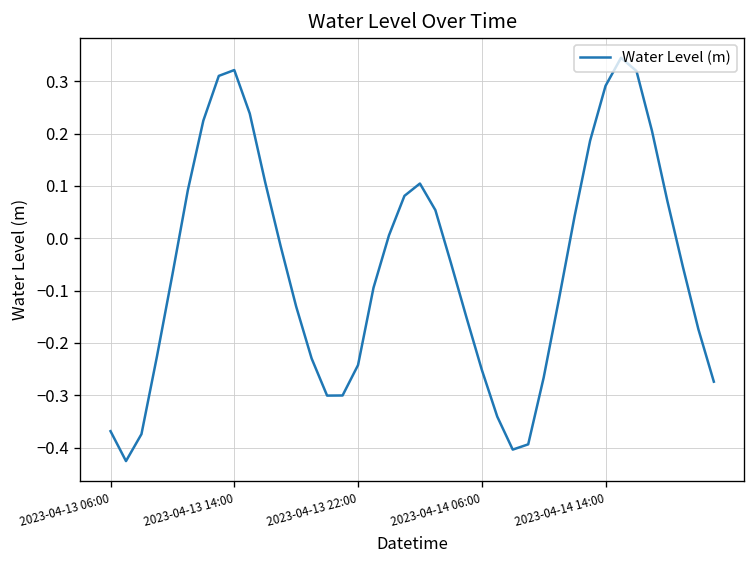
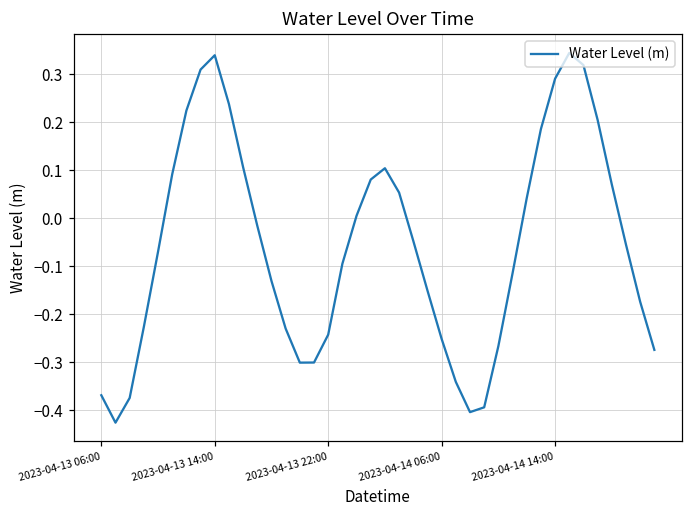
2023-04-13 14:00: 0.32 -> 0.34
